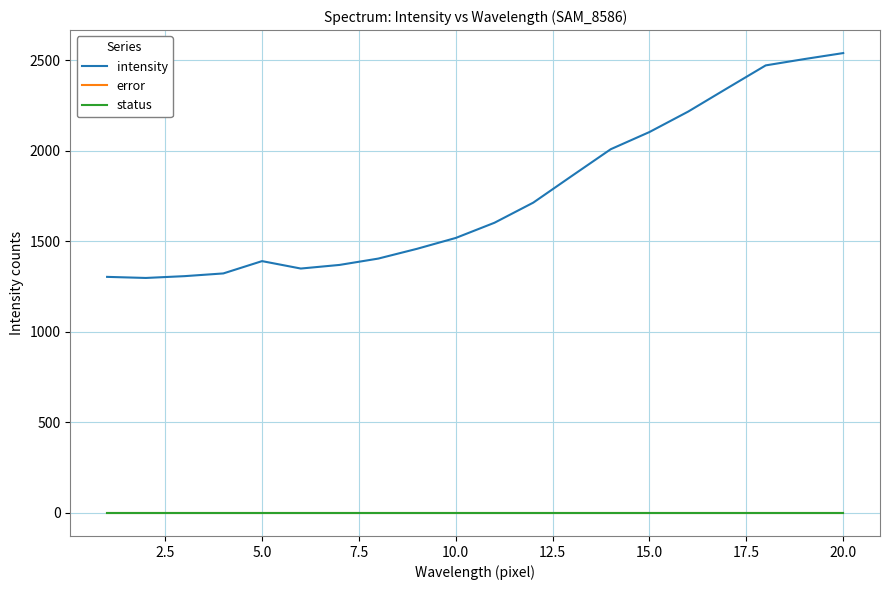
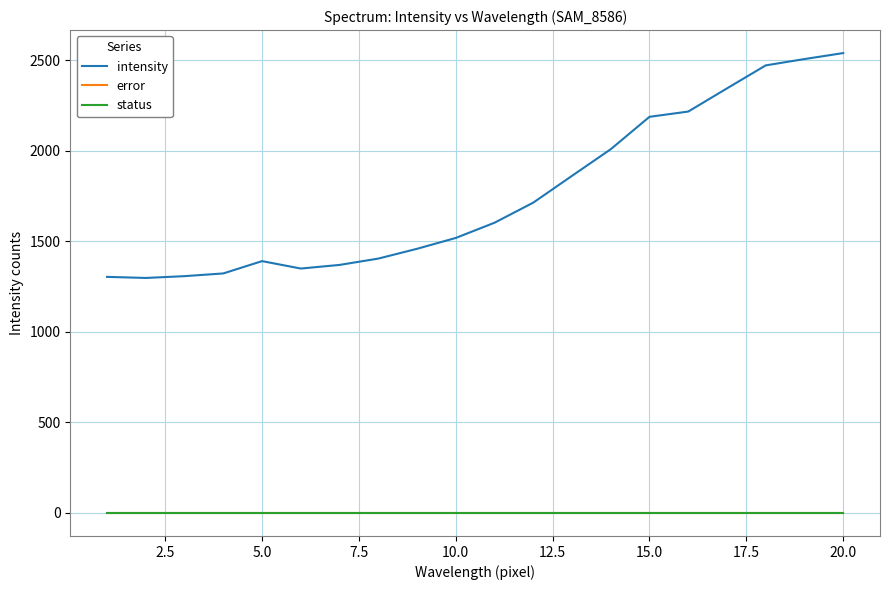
intensity, 15.0: 2100 -> 2190
